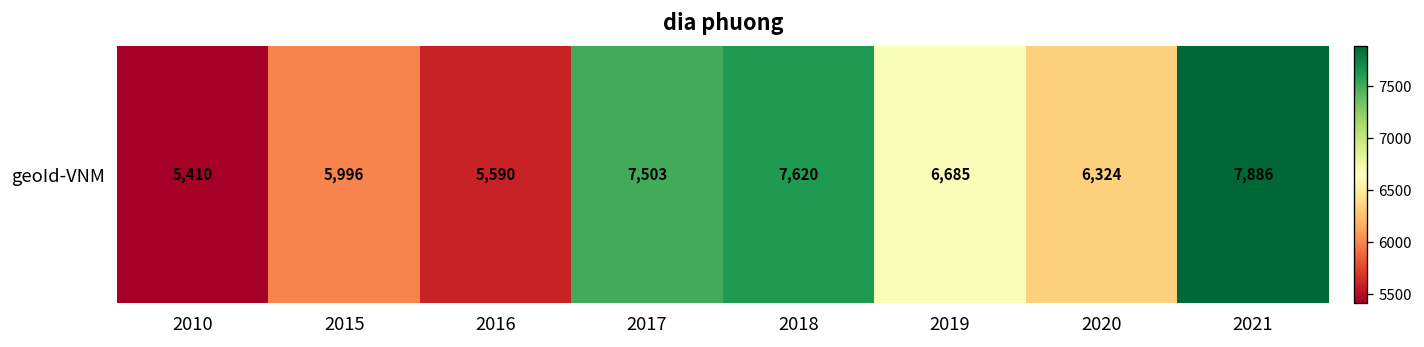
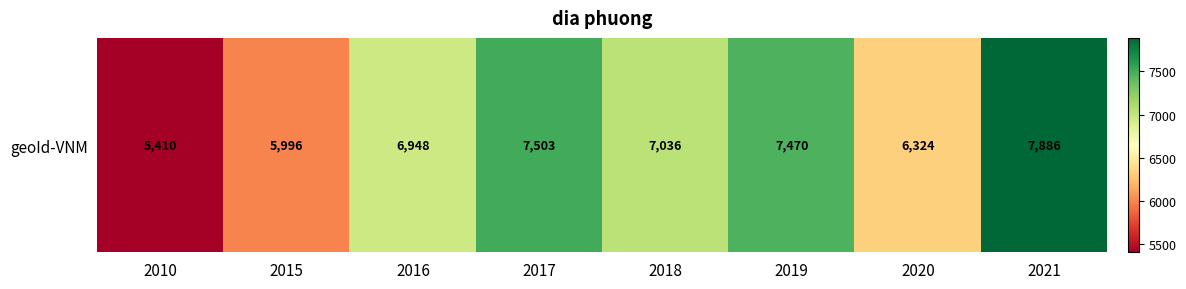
geoId-VNM, 2016: 5,590 -> 6,948
geoId-VNM, 2018: 7,620 -> 7,036
geoId-VNM, 2019: 6,685 -> 7,470
